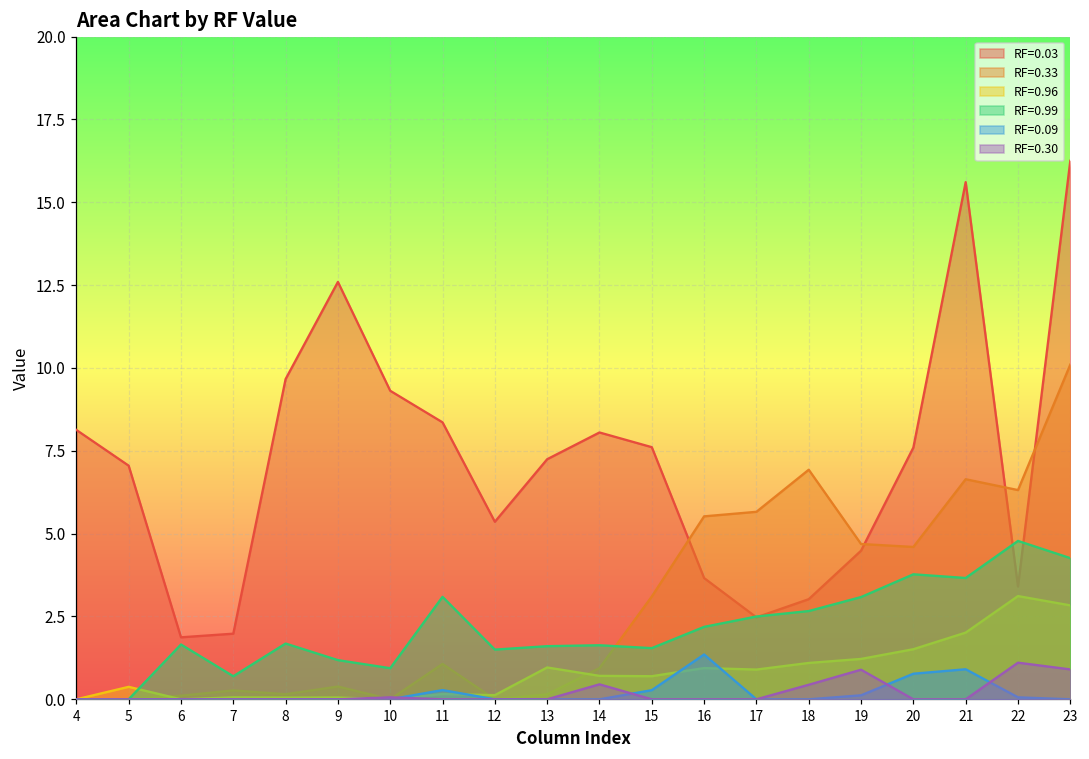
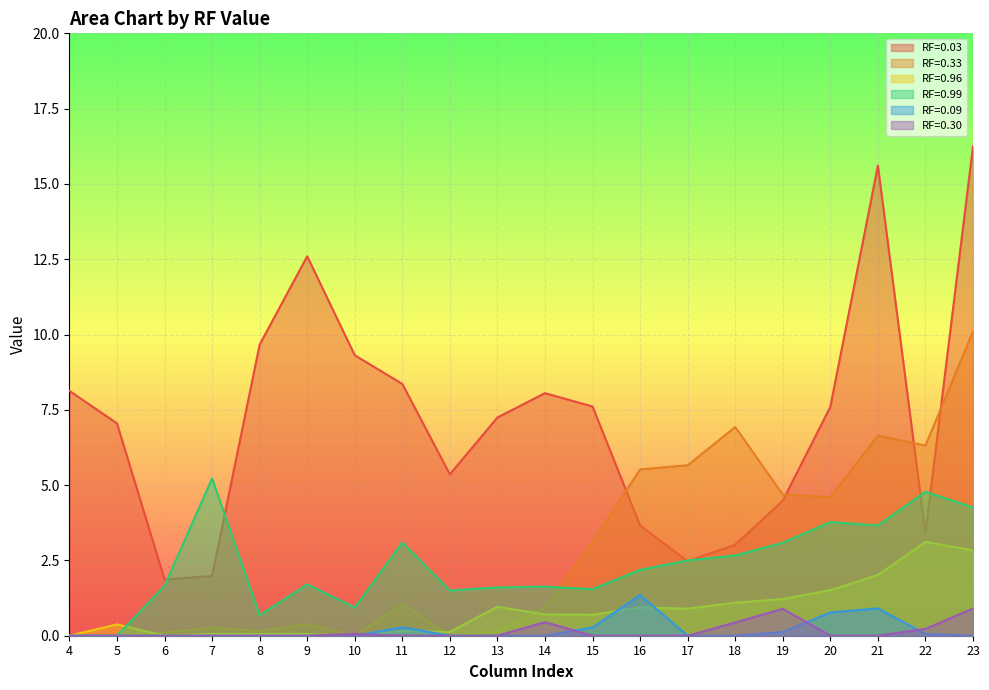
RF=0.99, 7: 0.7 -> 5.2
RF=0.99, 8: 1.7 -> 0.7
RF=0.99, 9: 1.2 -> 1.7
RF=0.30, 22: 1.1 -> 0.2
